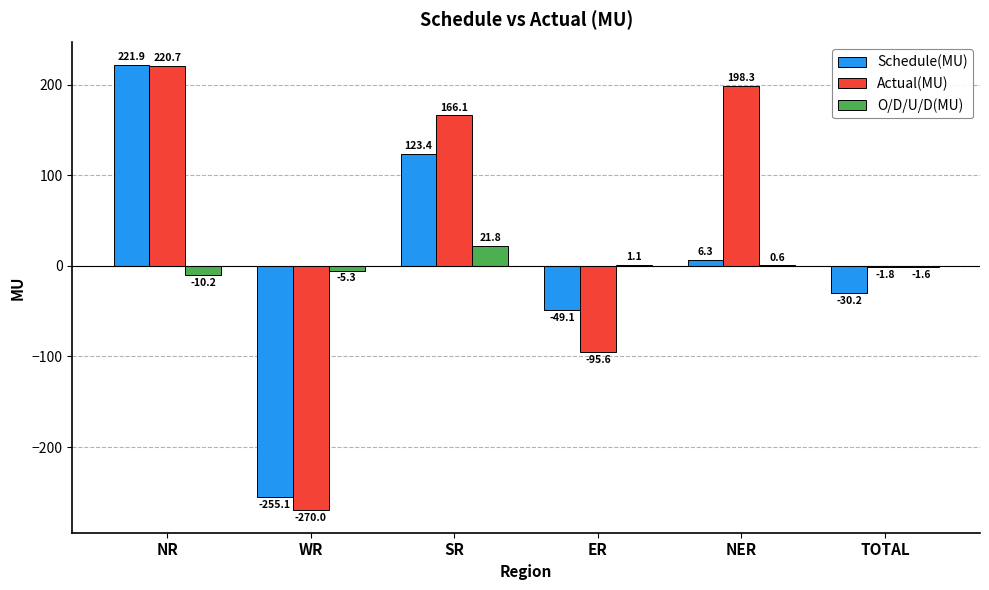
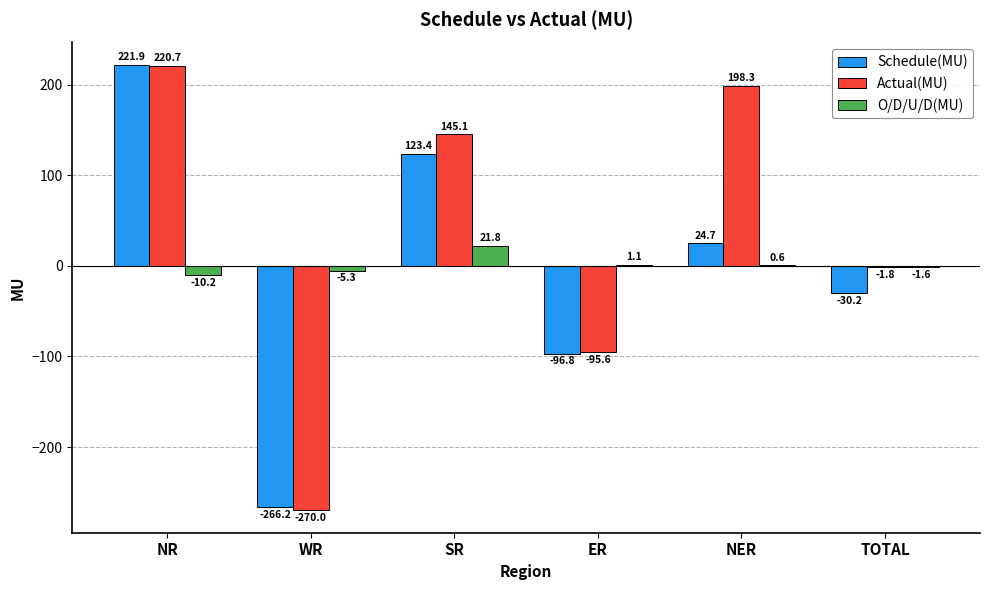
Schedule(MU), WR: -255.1 -> -266.2
Actual(MU), SR: 166.1 -> 145.1
Schedule(MU), ER: -49.1 -> -96.8
Schedule(MU), NER: 6.3 -> 24.7
